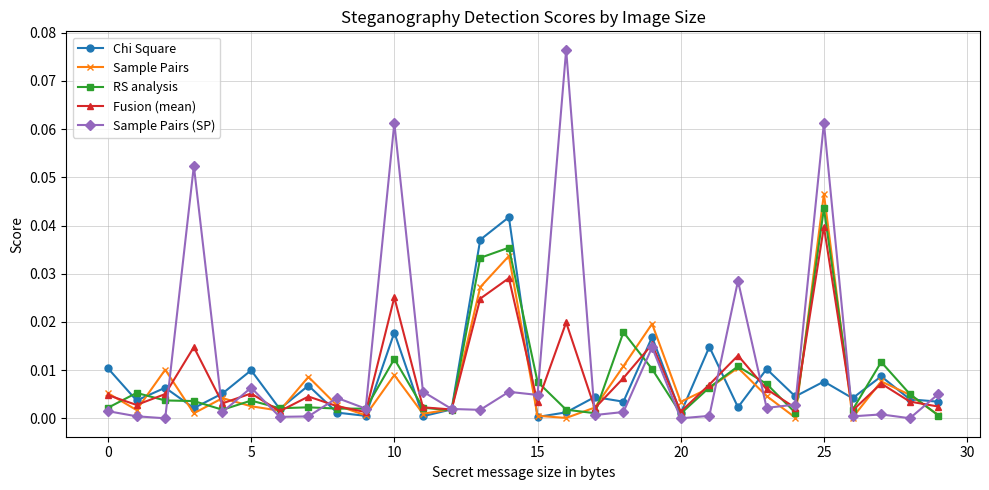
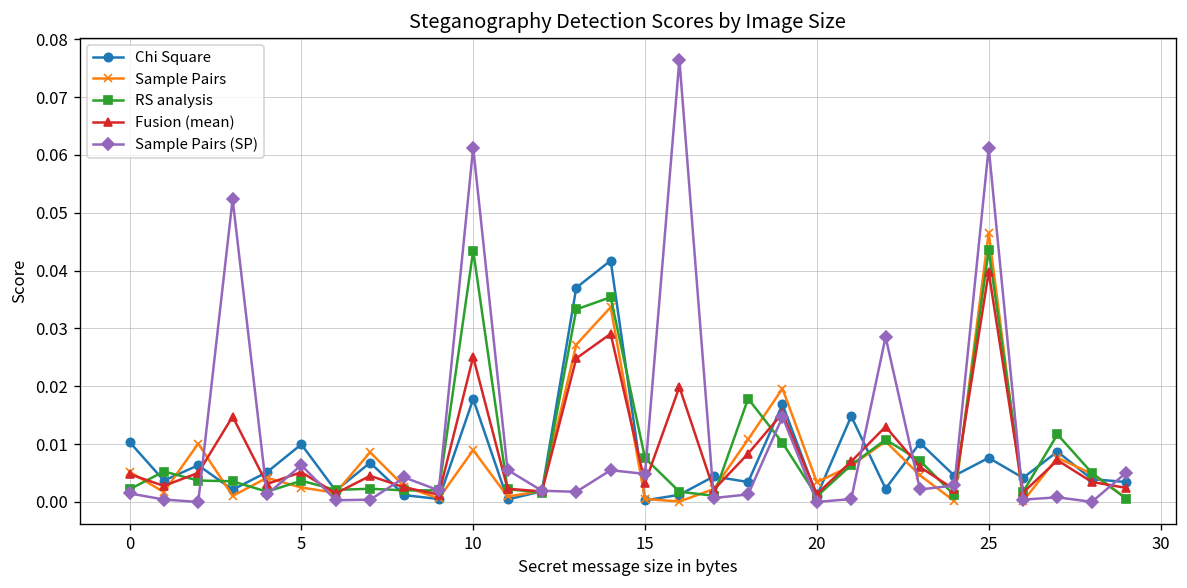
RS analysis, 10: 0.012 -> 0.043
